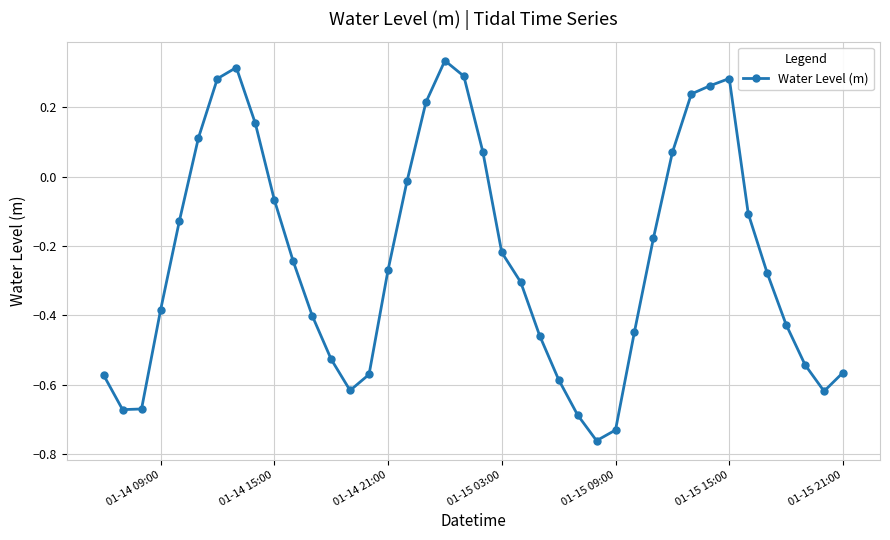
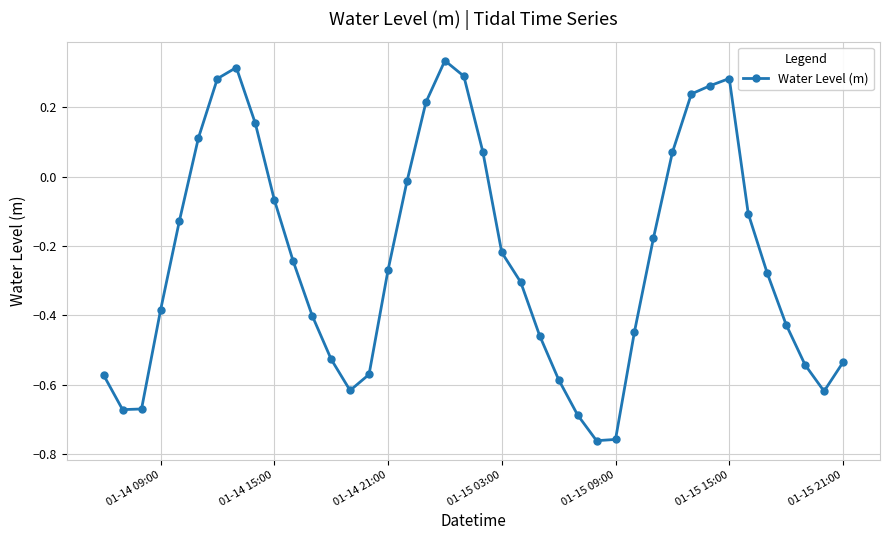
01-15 09:00: -0.73 -> -0.76
01-15 21:00: -0.56 -> -0.54
